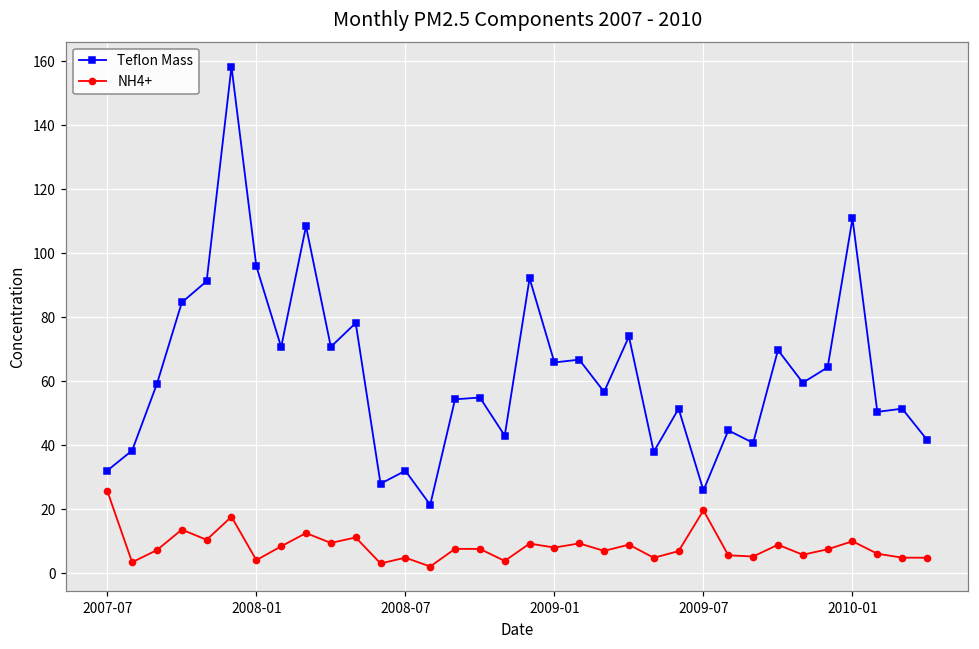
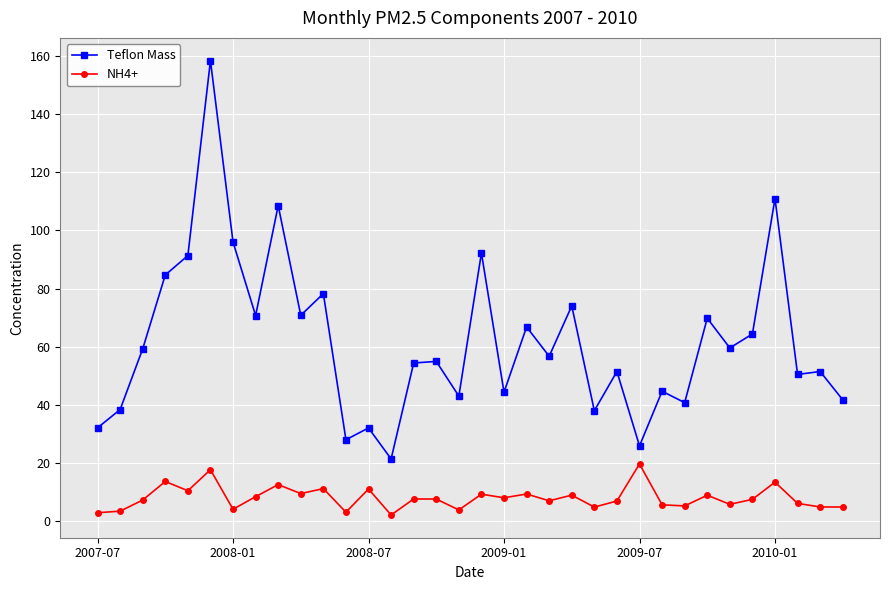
NH4+, 2007-07: 26 -> 3
NH4+, 2008-07: 5 -> 11
Teflon Mass, 2009-01: 66 -> 44
NH4+, 2010-01: 10 -> 13
